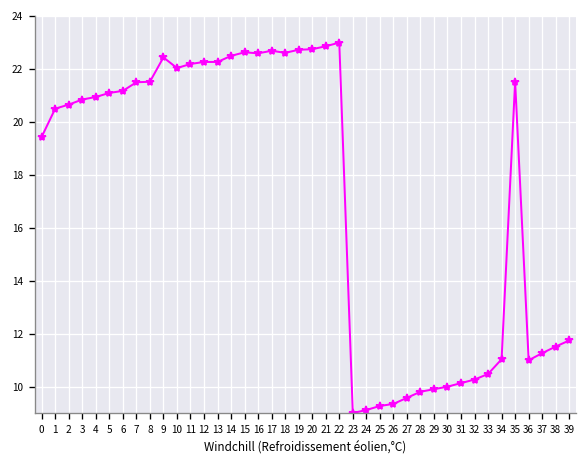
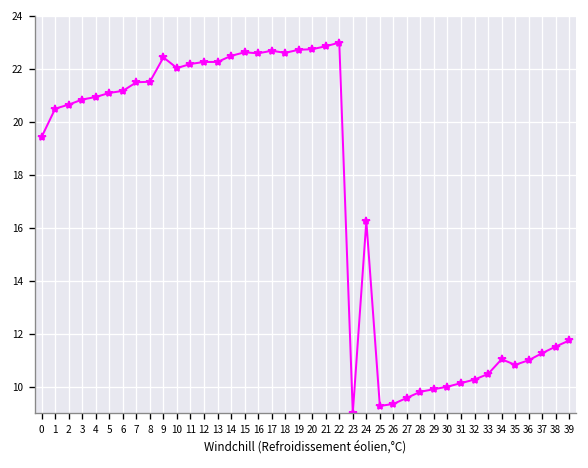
24: 9.1 -> 16.3
35: 21.5 -> 10.8
